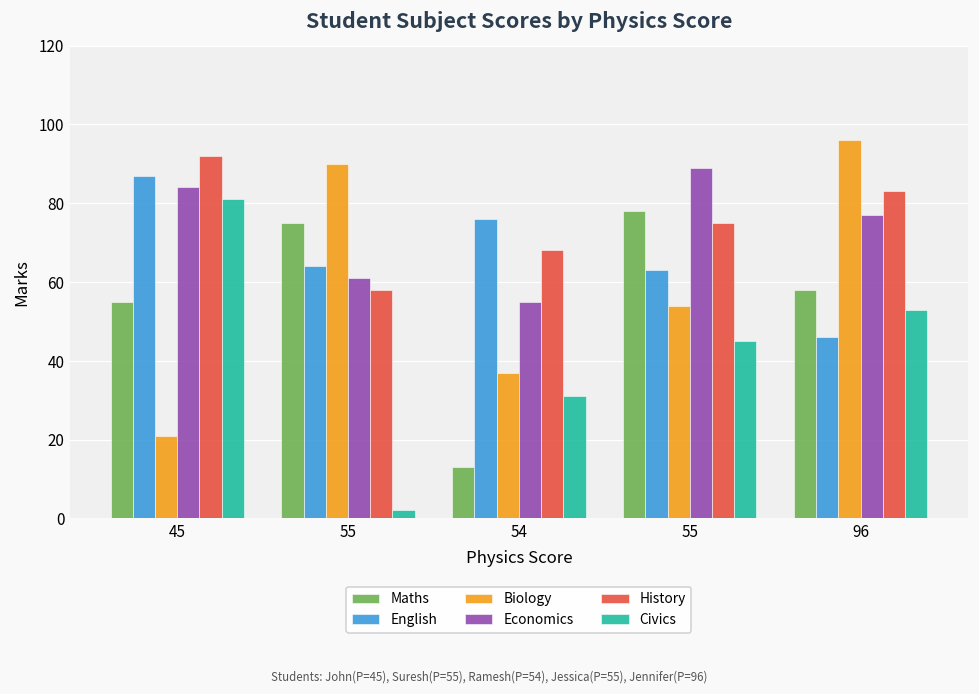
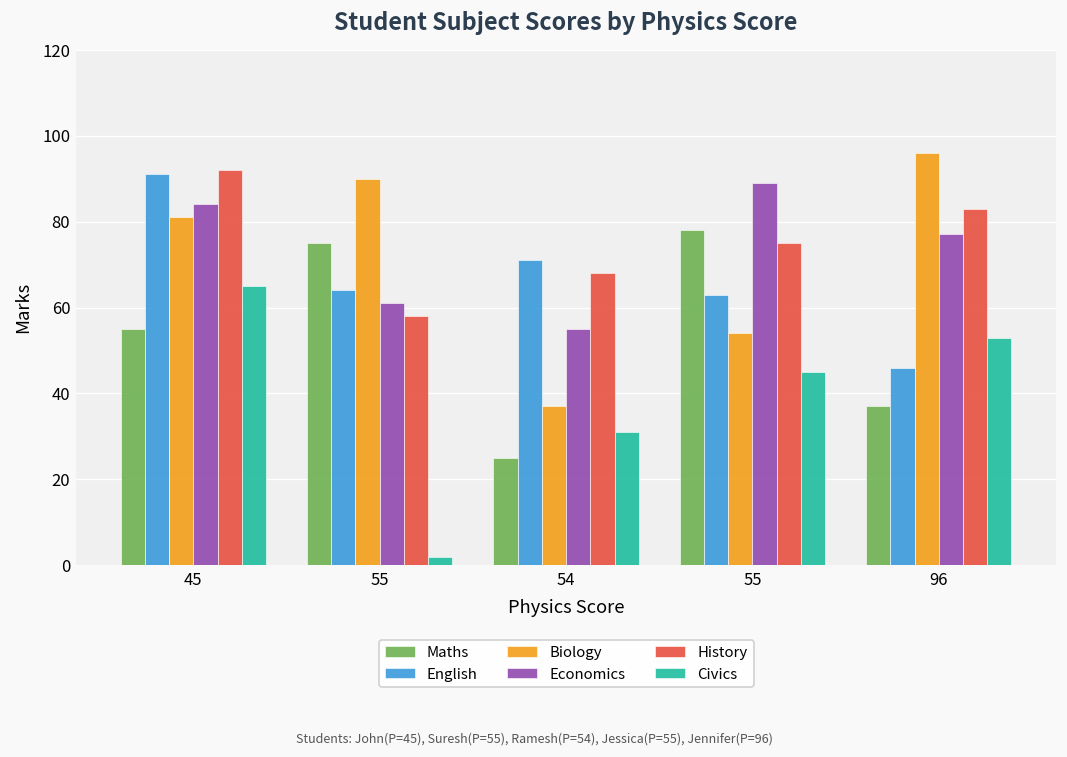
English, 45: 87 -> 91
Biology, 45: 21 -> 81
Civics, 45: 81 -> 65
Maths, 54: 13 -> 25
English, 54: 76 -> 71
Maths, 96: 58 -> 37
